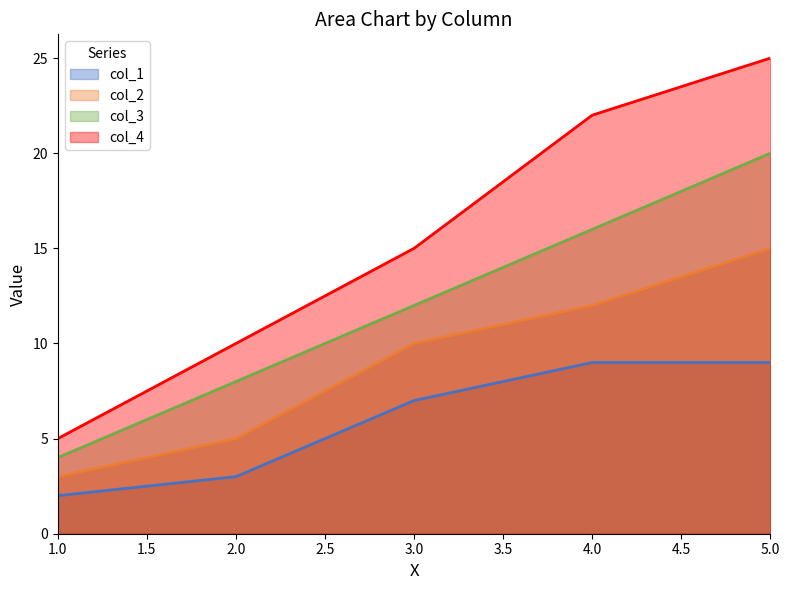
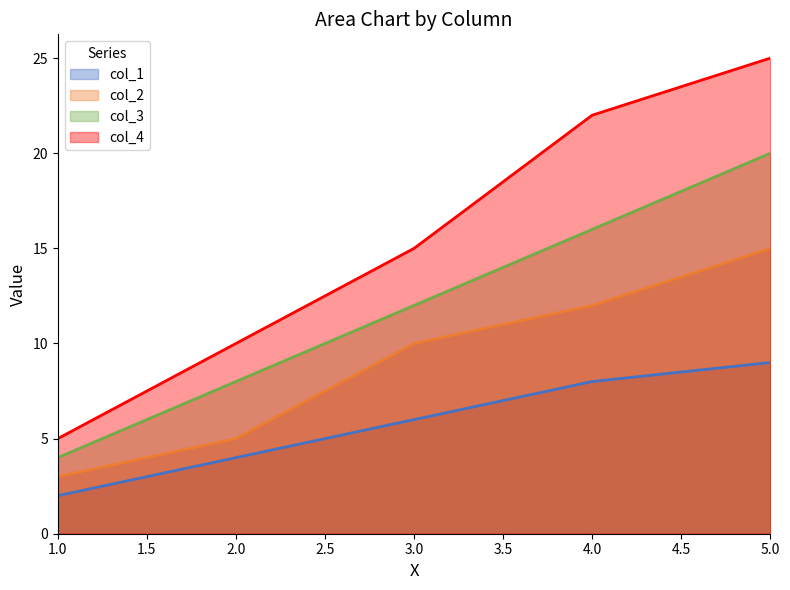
col_1, 2.0: 3 -> 4
col_1, 3.0: 7 -> 6
col_1, 4.0: 9 -> 8
